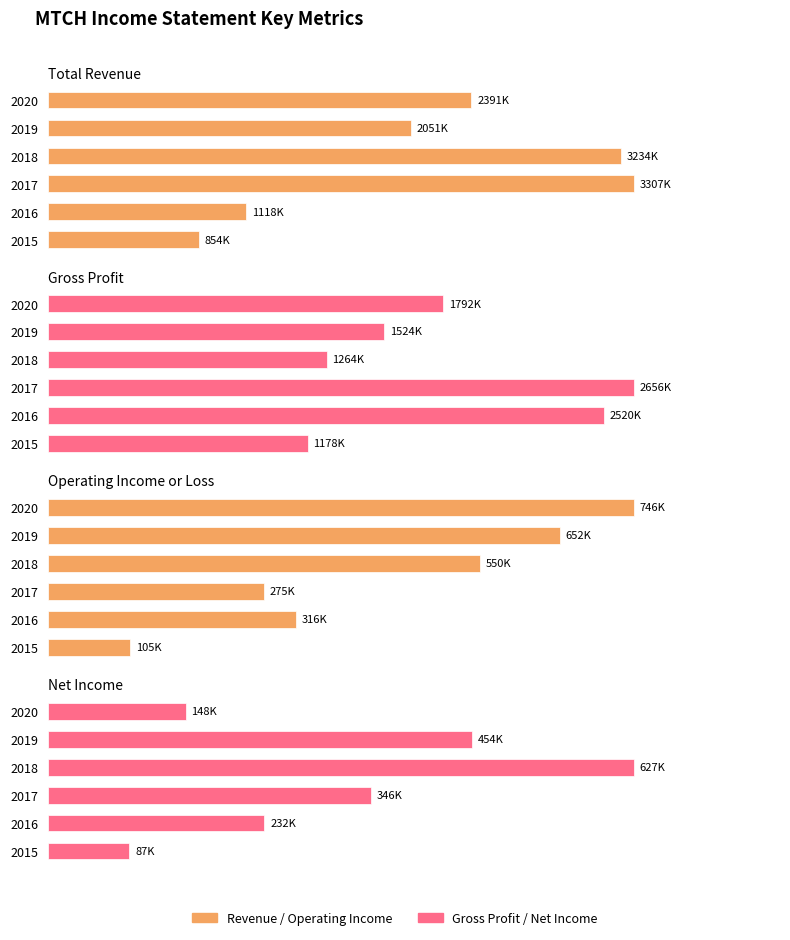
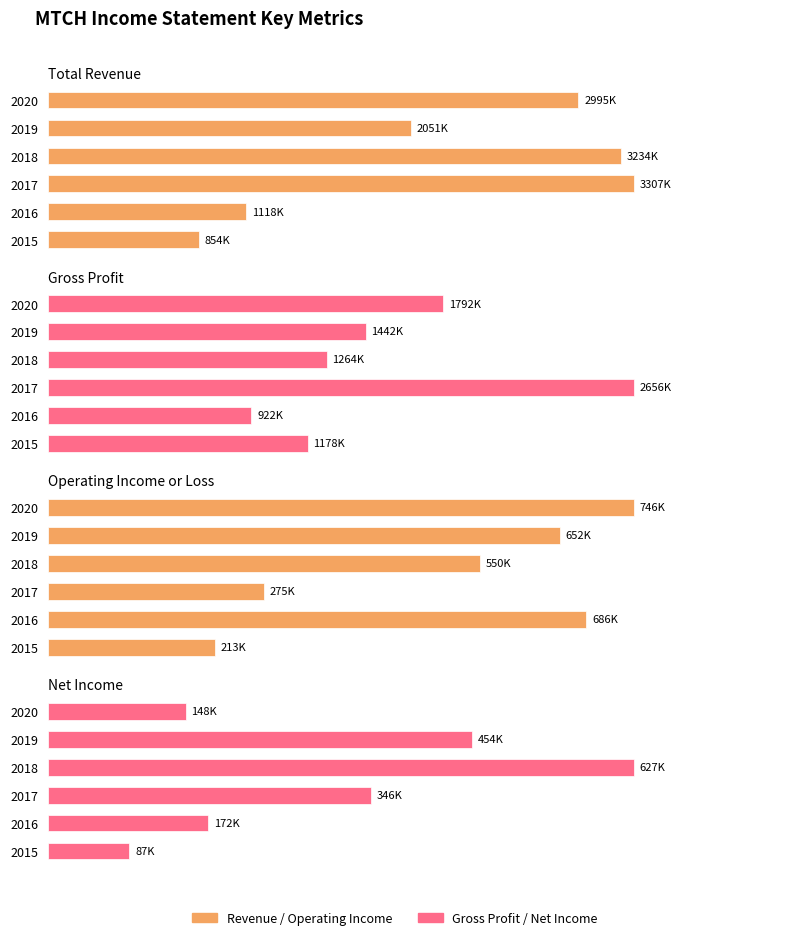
Total Revenue, 2020: 2391K -> 2995K
Gross Profit, 2019: 1524K -> 1442K
Gross Profit, 2016: 2520K -> 922K
Operating Income or Loss, 2016: 316K -> 686K
Operating Income or Loss, 2015: 105K -> 213K
Net Income, 2016: 232K -> 172K
